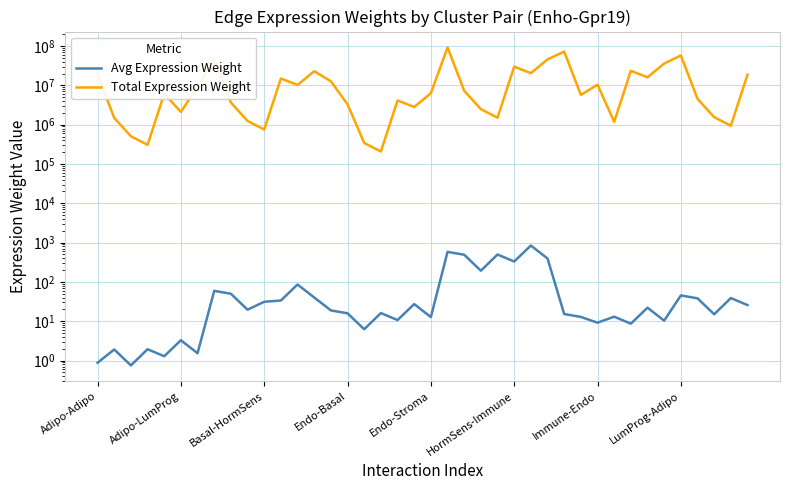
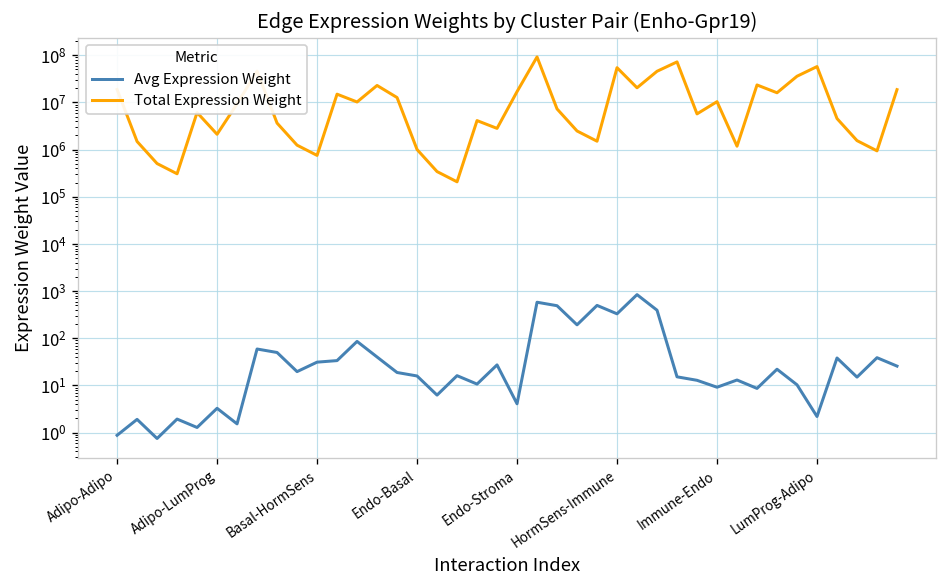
Total Expression Weight, Endo-Basal: 3000000 -> 1000000
Avg Expression Weight, Endo-Stroma: 13 -> 4
Total Expression Weight, Endo-Stroma: 6000000 -> 17000000
Total Expression Weight, HormSens-Immune: 30000000 -> 50000000
Avg Expression Weight, LumProg-Adipo: 50 -> 2
